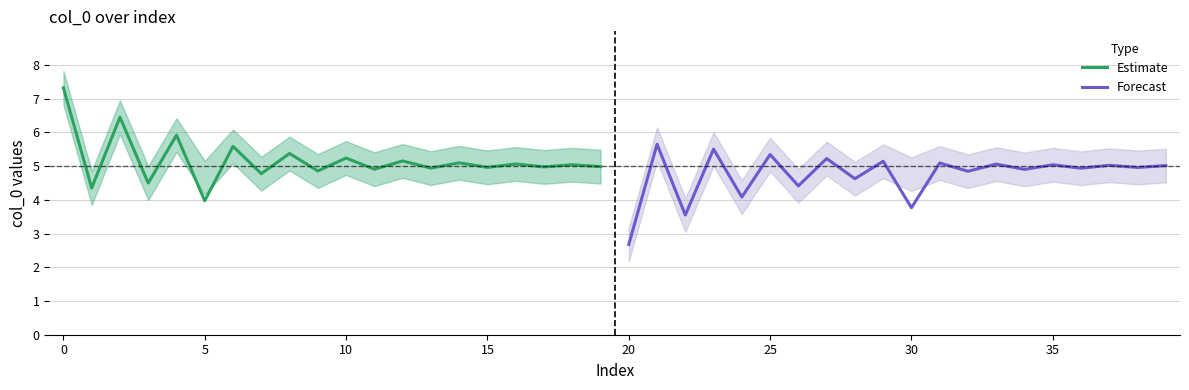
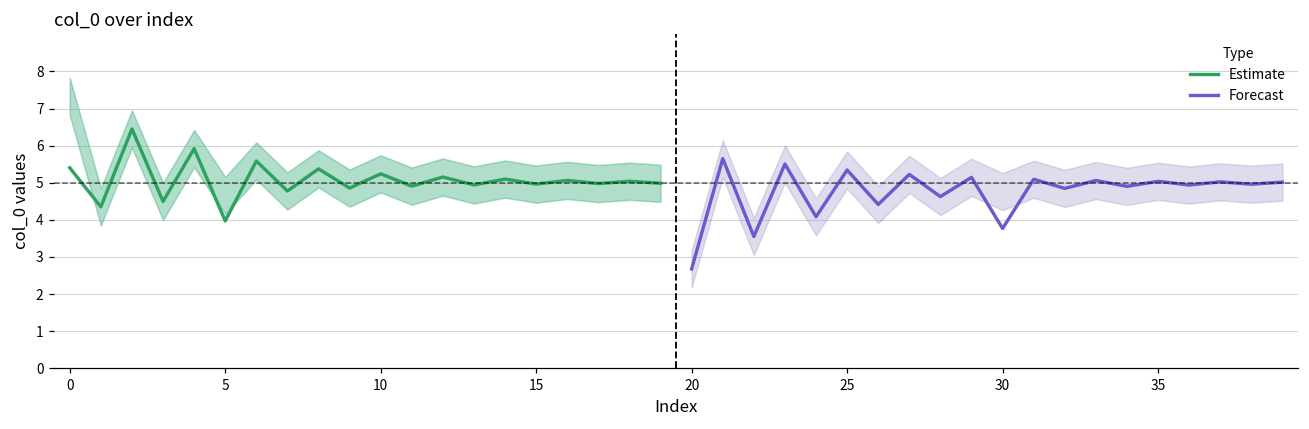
Estimate, 0: 7.3 -> 5.4
